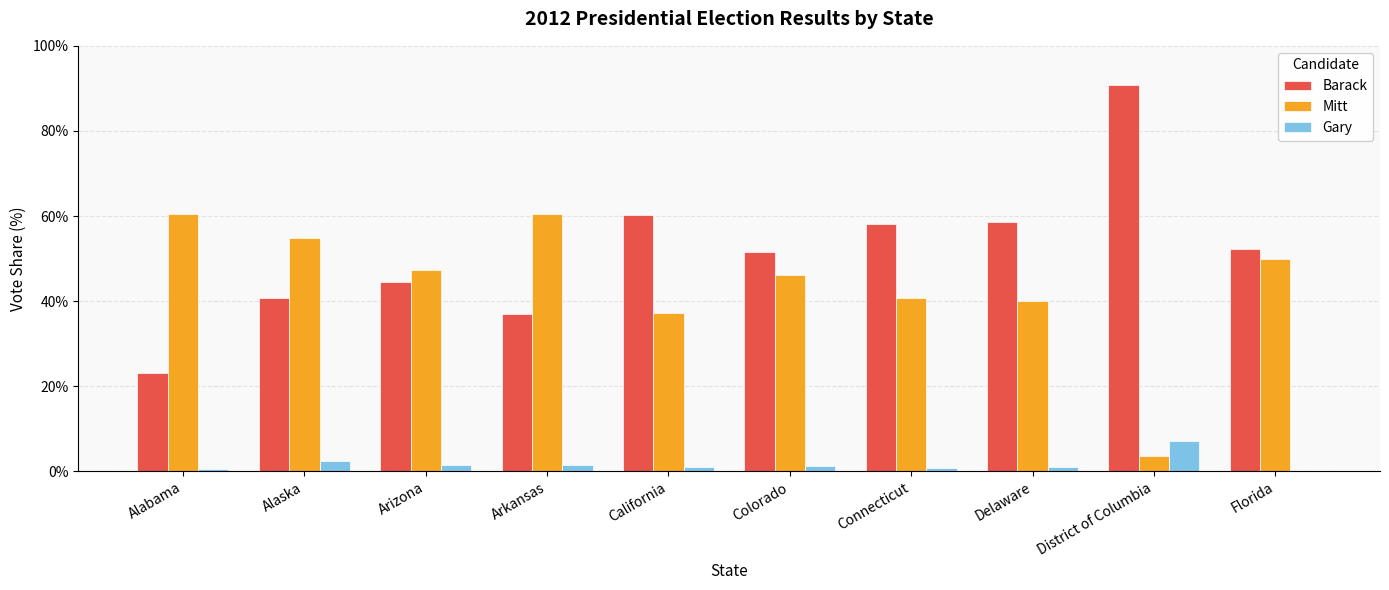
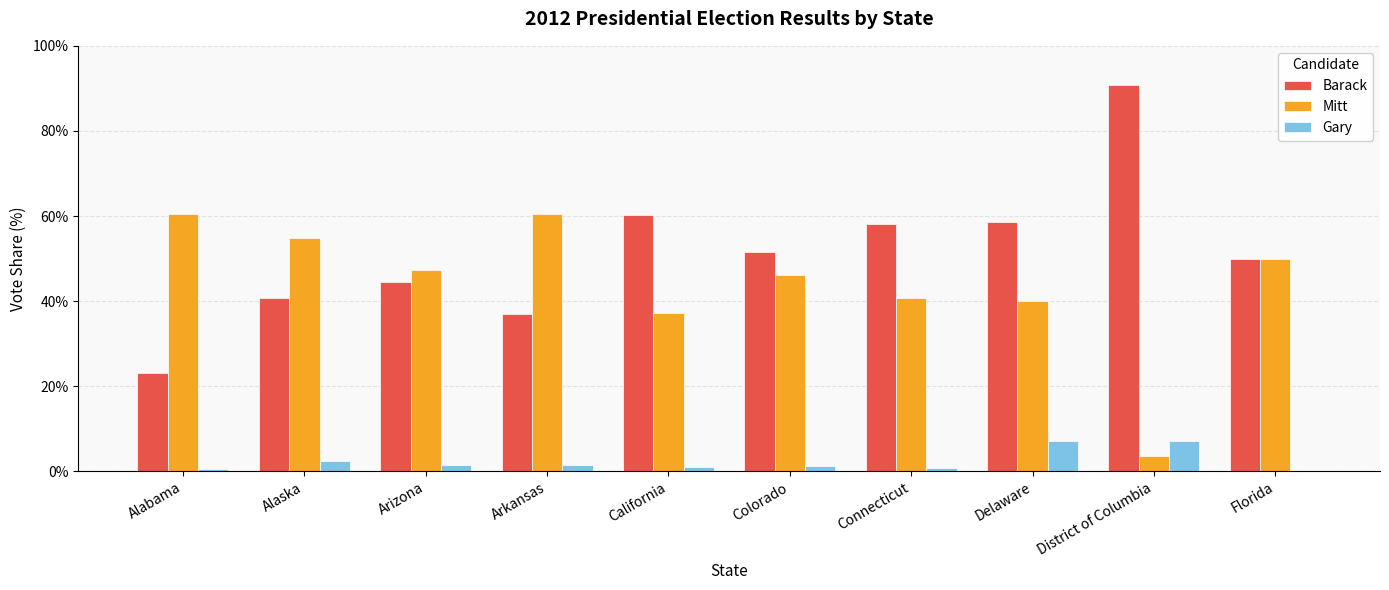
Gary, Delaware: 1% -> 7%
Barack, Florida: 52% -> 50%
